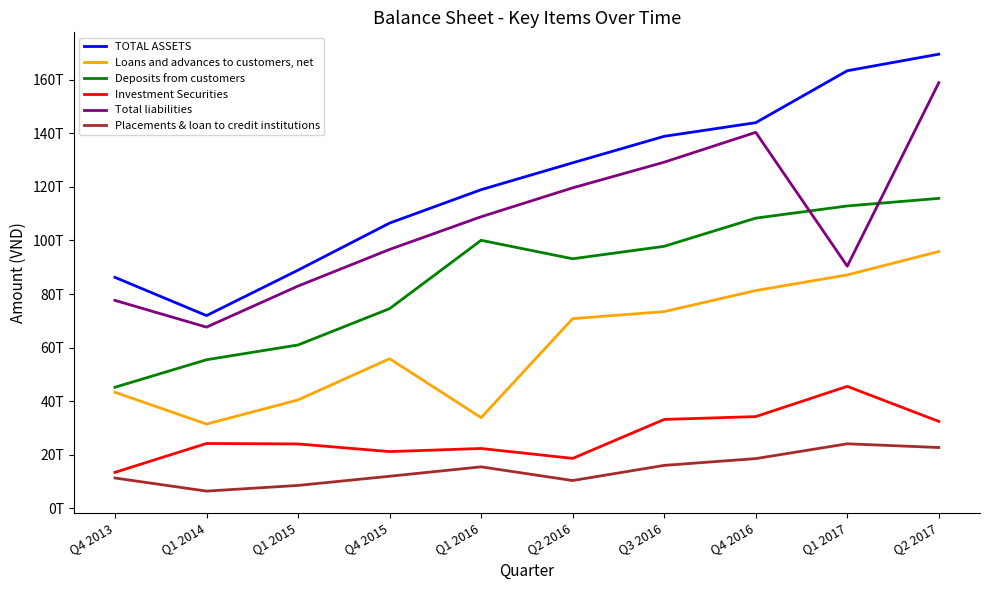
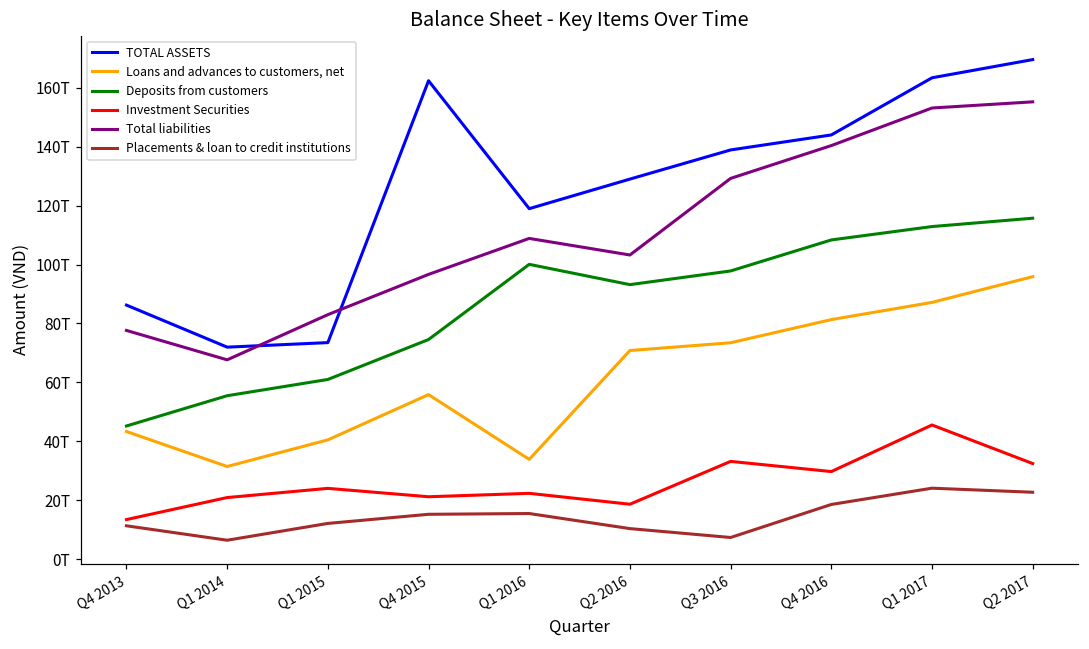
Investment Securities, Q1 2014: 24T -> 21T
TOTAL ASSETS, Q1 2015: 89T -> 73T
Placements & loan to credit institutions, Q1 2015: 9T -> 12T
TOTAL ASSETS, Q4 2015: 106T -> 162T
Placements & loan to credit institutions, Q4 2015: 12T -> 15T
Total liabilities, Q2 2016: 120T -> 103T
Placements & loan to credit institutions, Q3 2016: 16T -> 7T
Investment Securities, Q4 2016: 34T -> 30T
Total liabilities, Q1 2017: 90T -> 153T
Total liabilities, Q2 2017: 159T -> 155T
